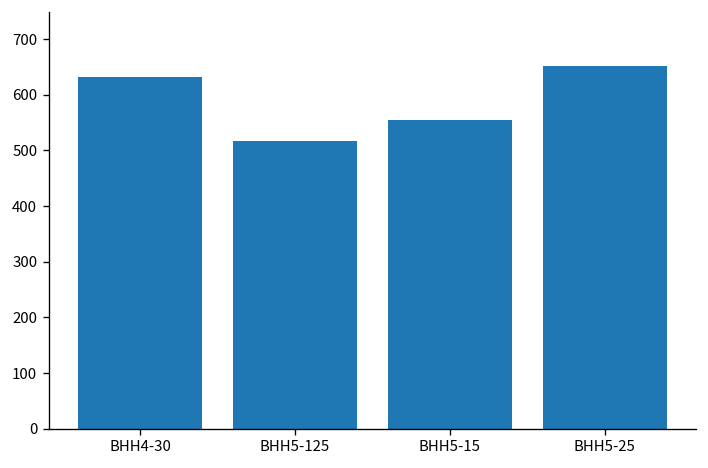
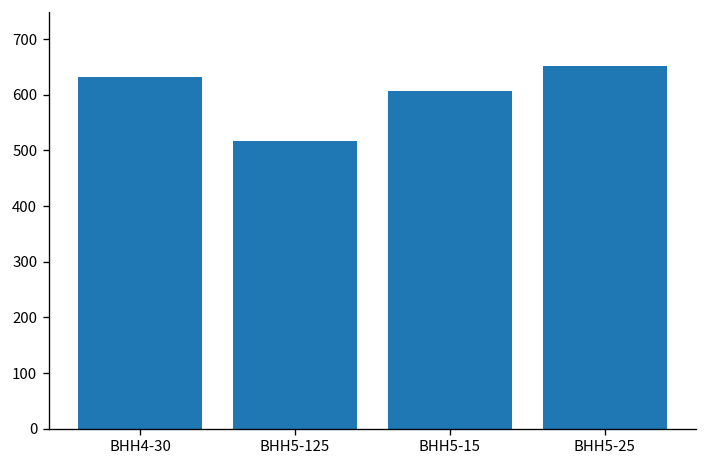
ВНН5-15: 560 -> 610
